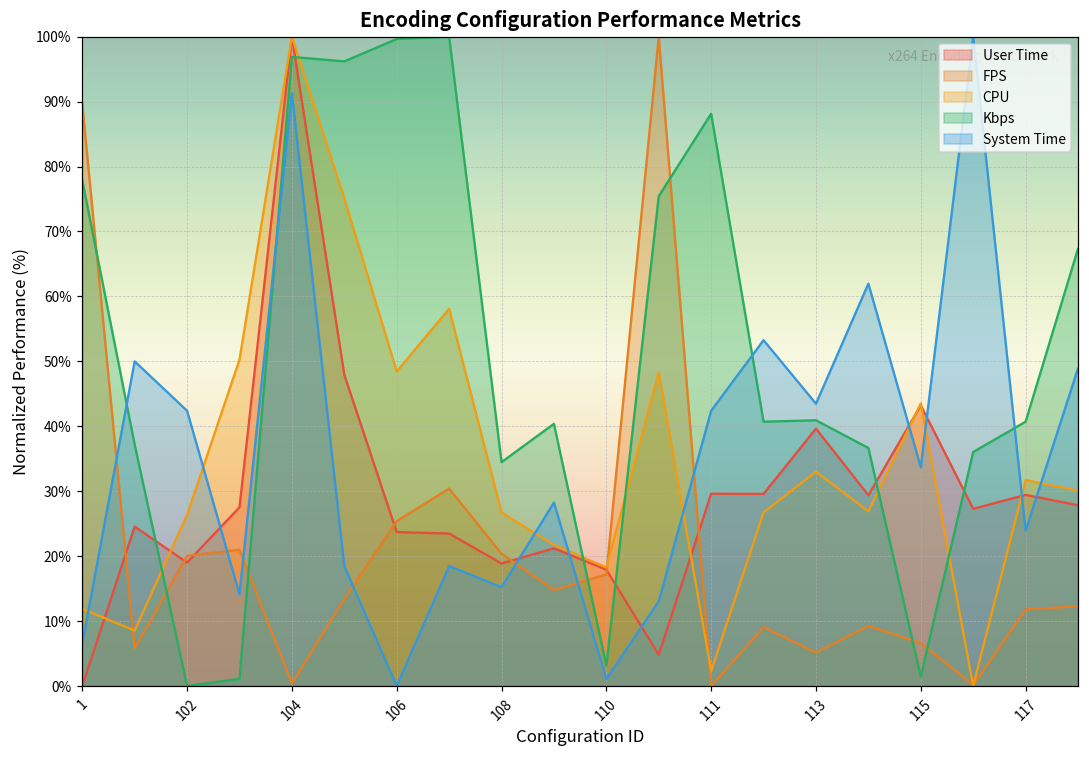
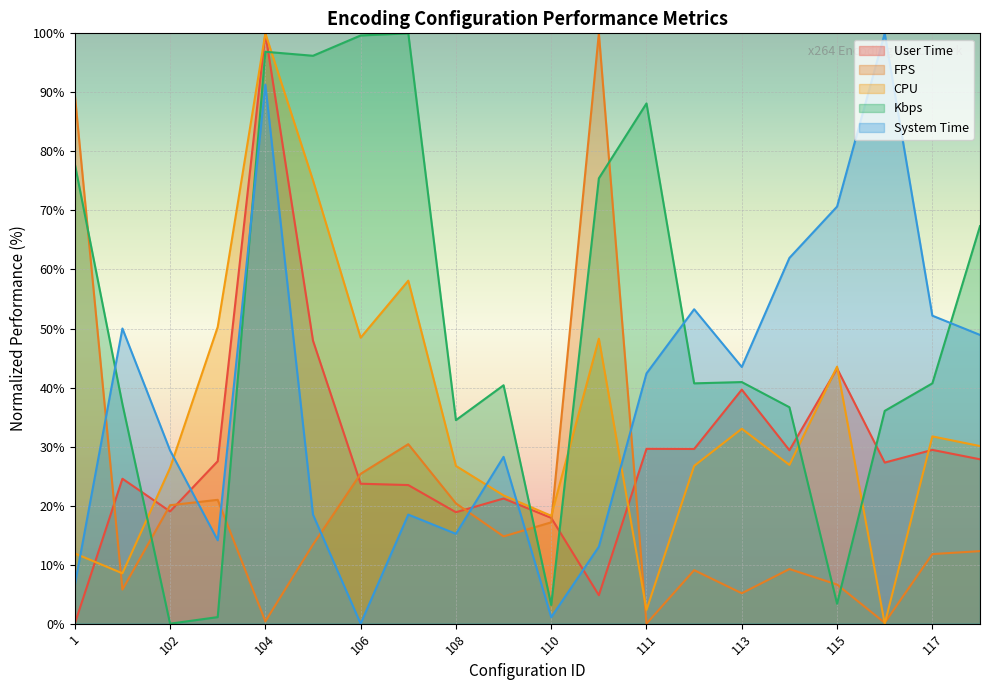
System Time, 102: 42% -> 29%
Kbps, 115: 1% -> 3%
System Time, 115: 34% -> 71%
System Time, 117: 24% -> 52%
